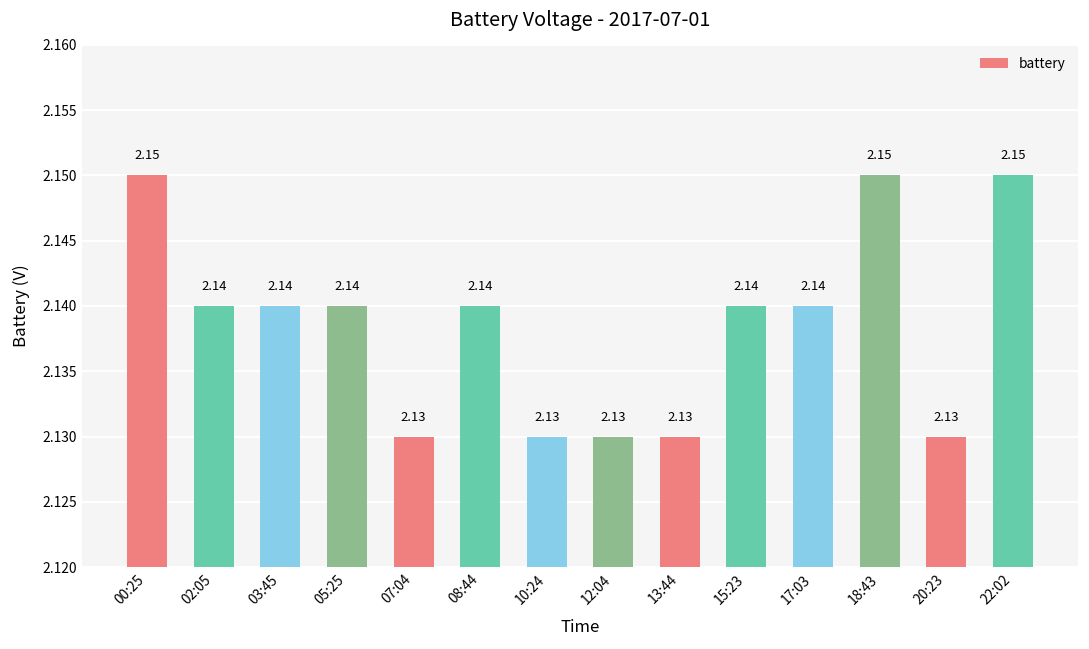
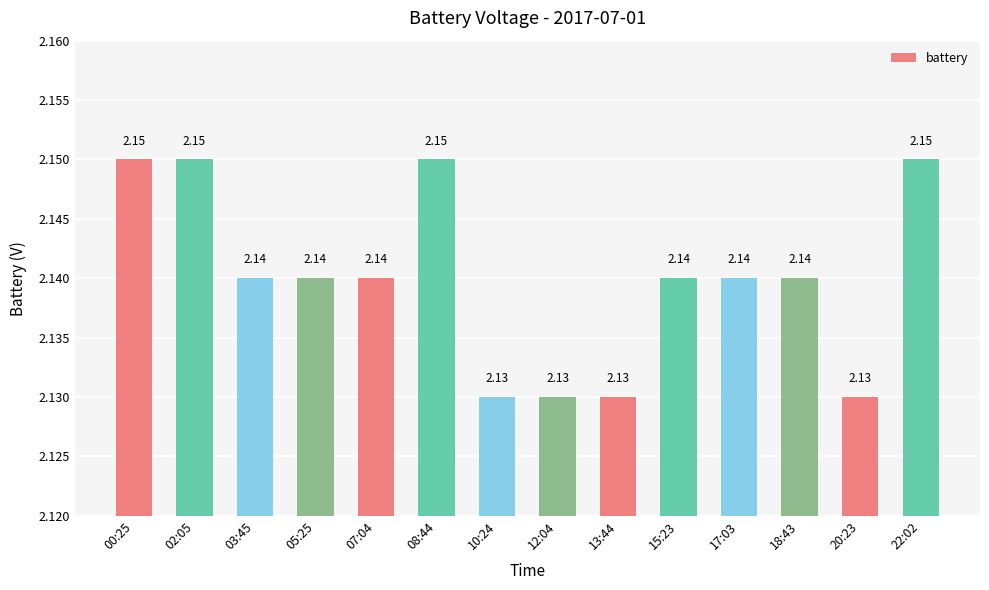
02:05: 2.14 -> 2.15
07:04: 2.13 -> 2.14
08:44: 2.14 -> 2.15
18:43: 2.15 -> 2.14
